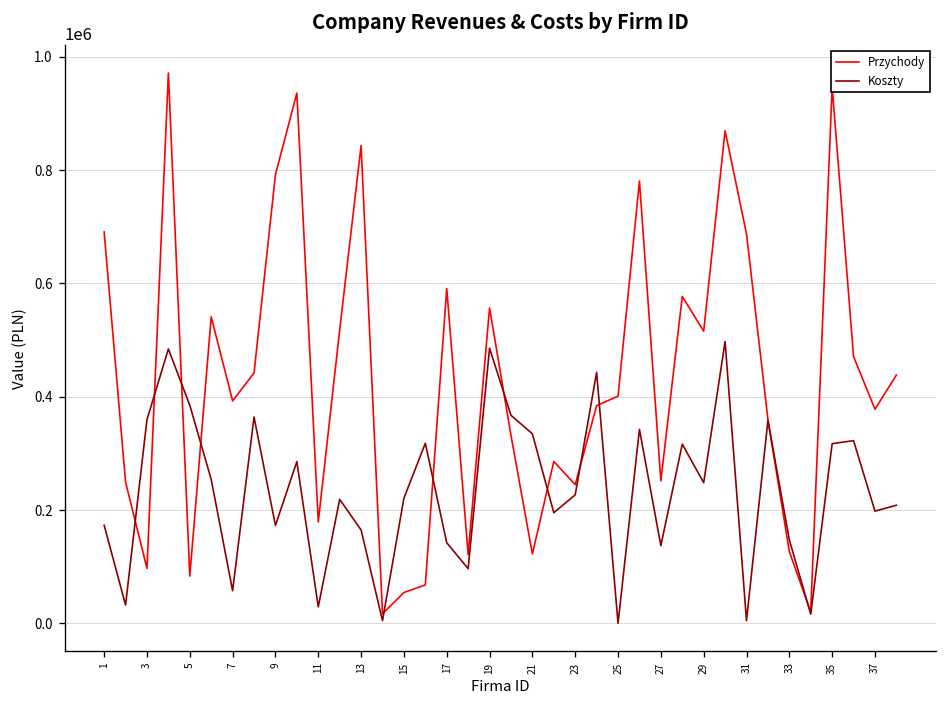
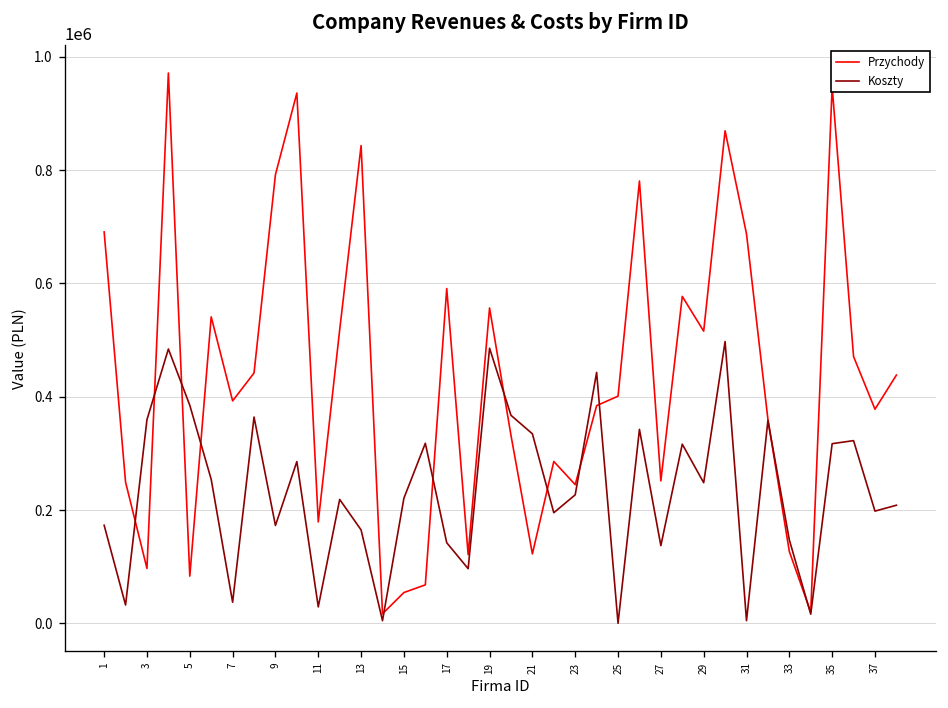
Koszty, 7: 60000 -> 40000
